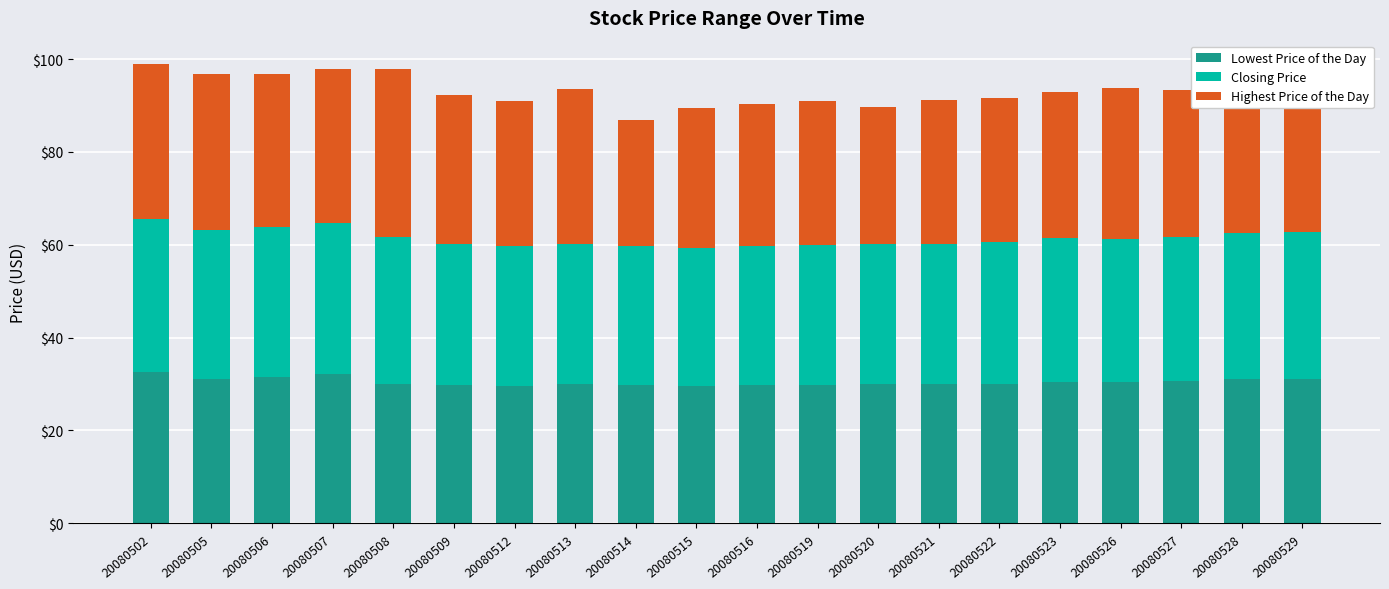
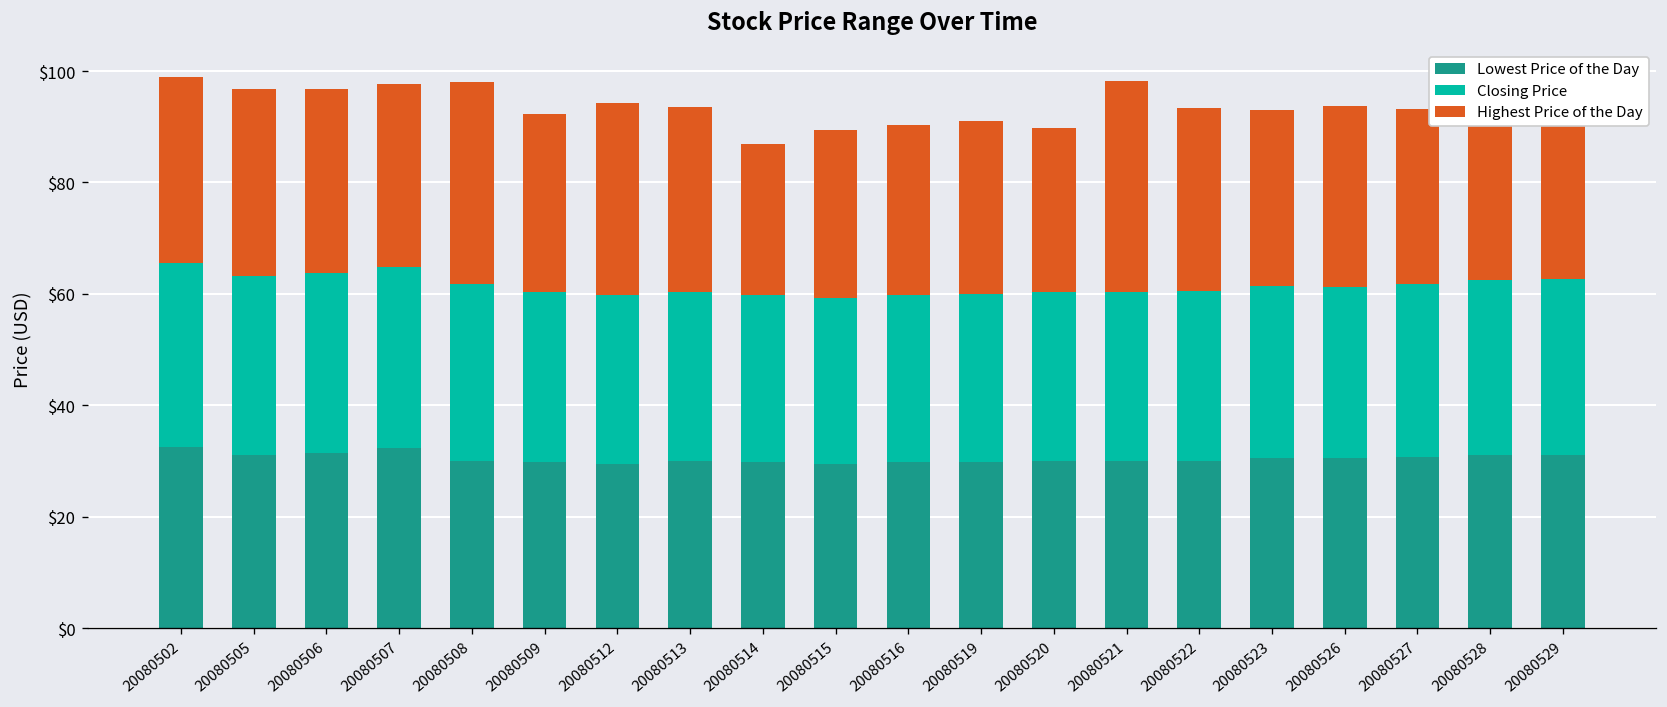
Highest Price of the Day, 20080512: $31 -> $35
Highest Price of the Day, 20080521: $31 -> $38
Highest Price of the Day, 20080522: $31 -> $33
